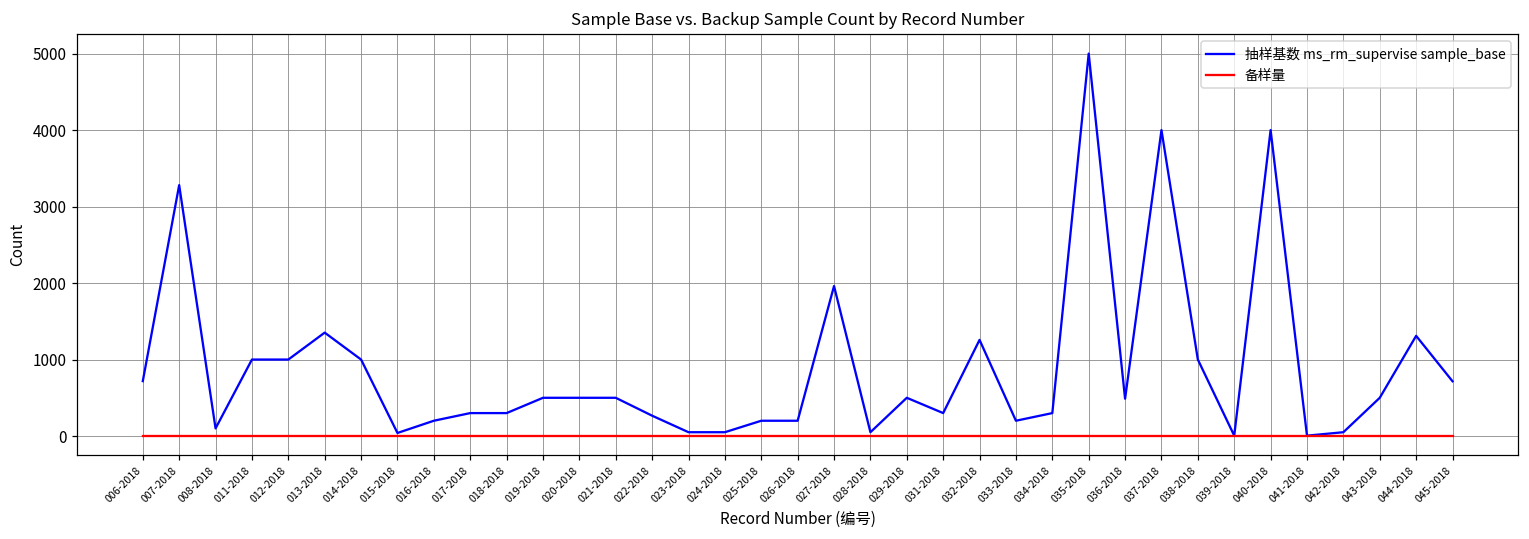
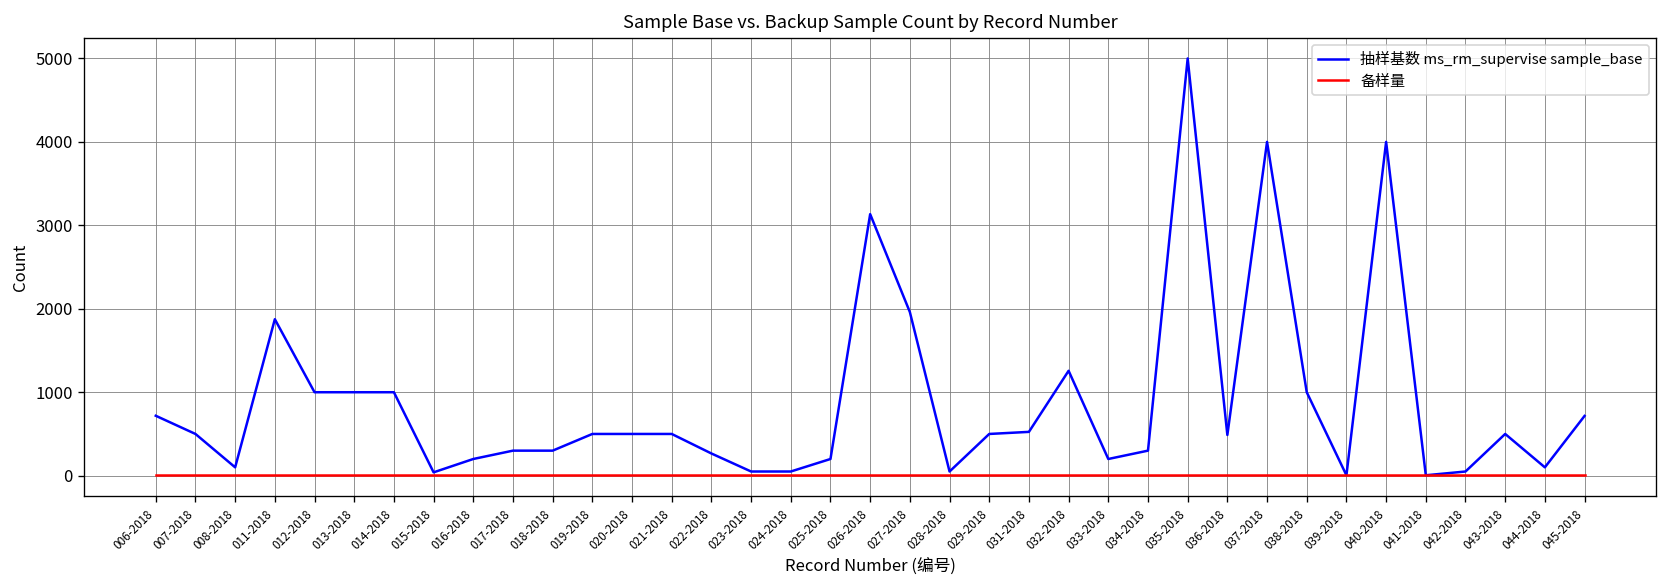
抽样基数 ms_rm_supervise sample_base, 007-2018: 3300 -> 500
抽样基数 ms_rm_supervise sample_base, 011-2018: 1000 -> 1900
抽样基数 ms_rm_supervise sample_base, 013-2018: 1400 -> 1000
抽样基数 ms_rm_supervise sample_base, 026-2018: 200 -> 3100
抽样基数 ms_rm_supervise sample_base, 031-2018: 300 -> 500
抽样基数 ms_rm_supervise sample_base, 044-2018: 1300 -> 100
